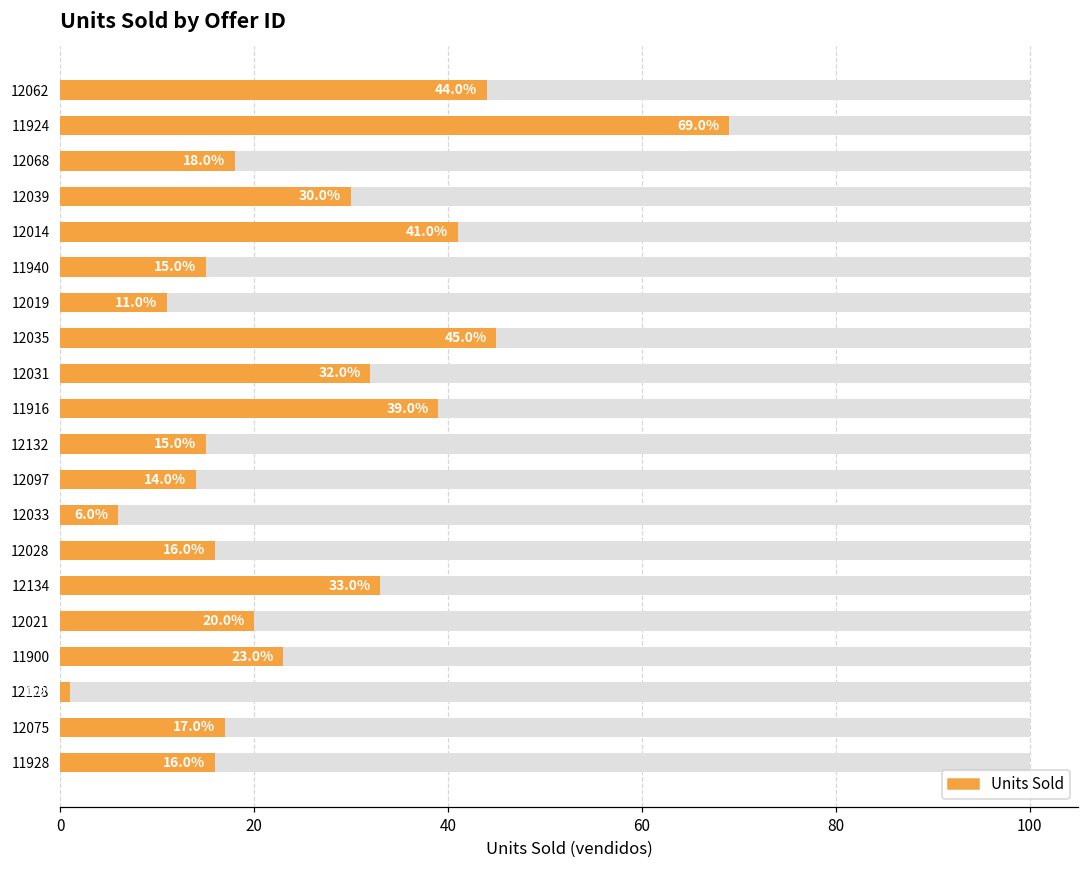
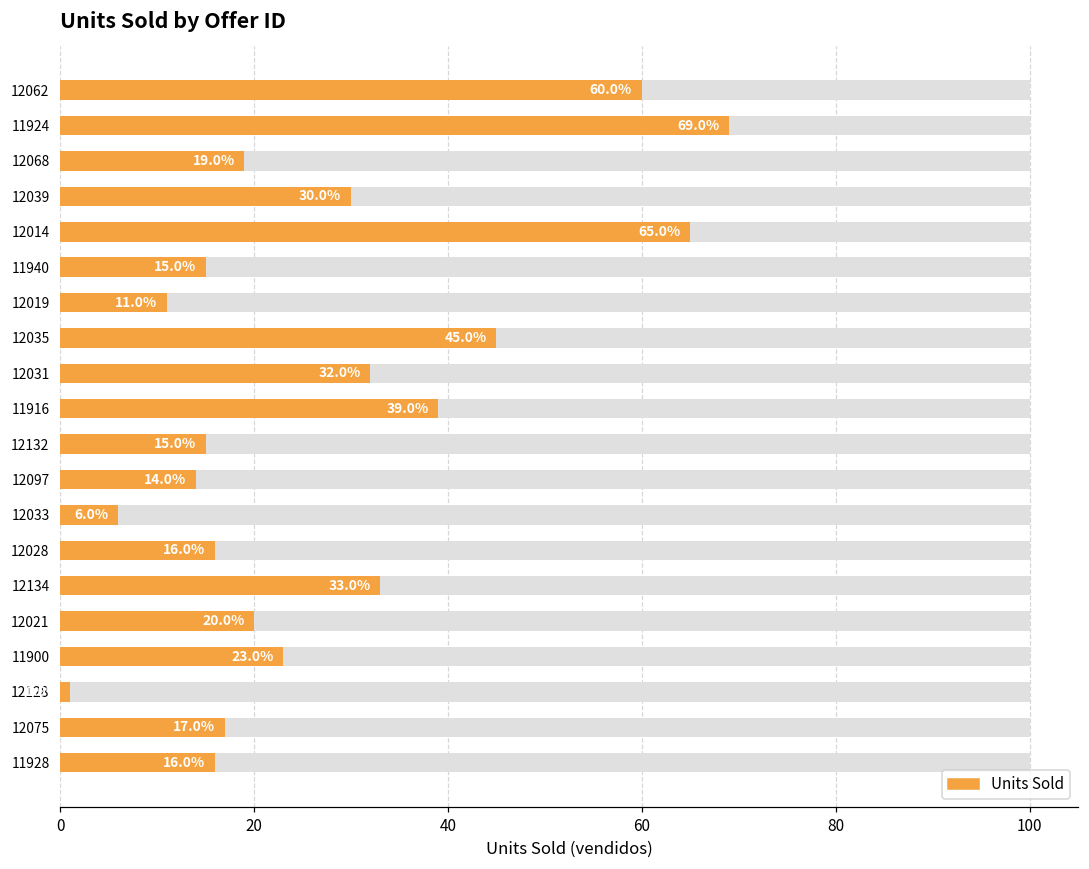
Units Sold, 12062: 44.0% -> 60.0%
Units Sold, 12068: 18.0% -> 19.0%
Units Sold, 12014: 41.0% -> 65.0%
